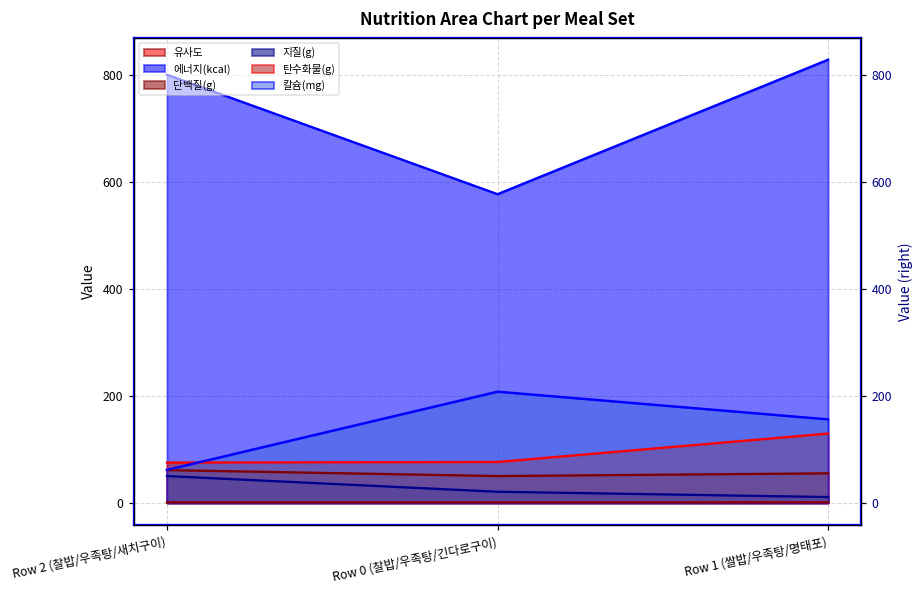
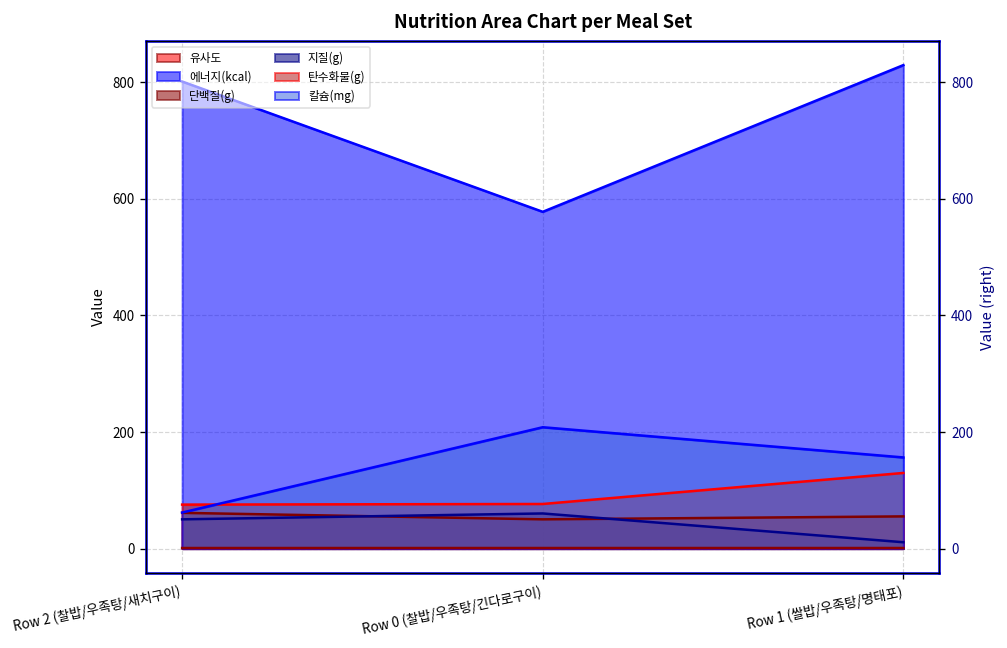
지질(g), Row 0 (찰밥/우족탕/긴다로구이): 20 -> 60
